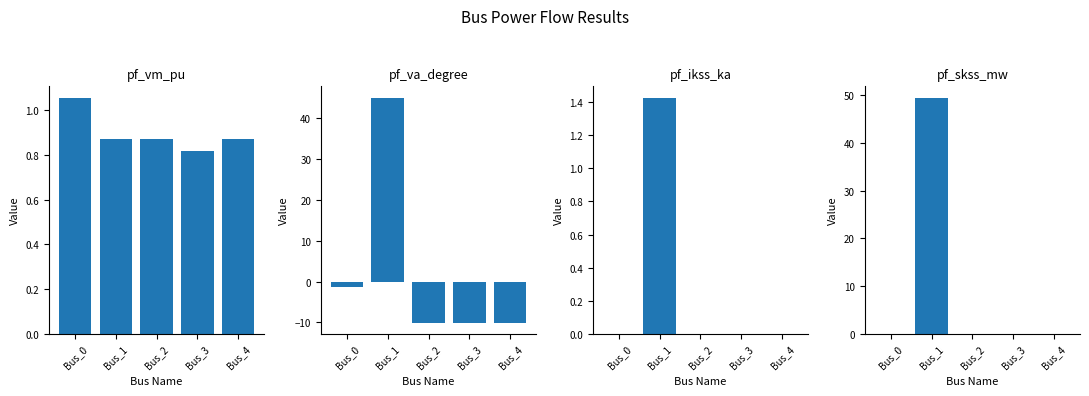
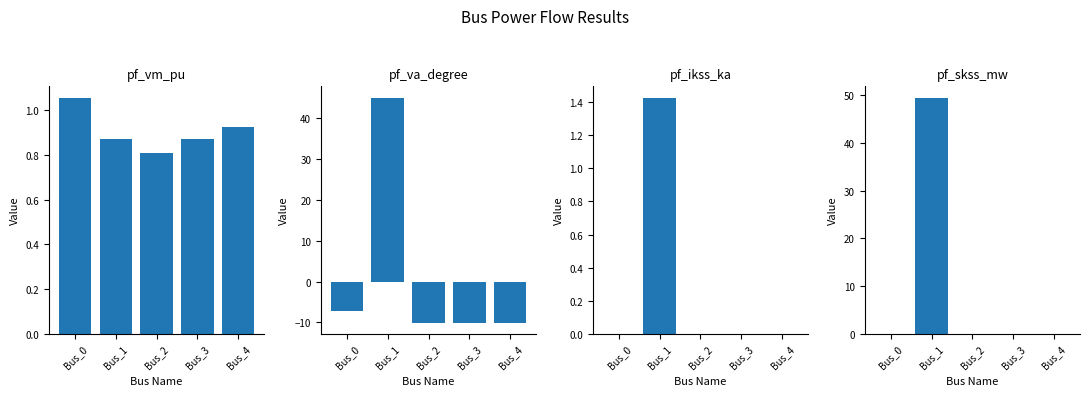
pf_vm_pu, Bus_2: 0.87 -> 0.81
pf_vm_pu, Bus_3: 0.82 -> 0.87
pf_vm_pu, Bus_4: 0.87 -> 0.92
pf_va_degree, Bus_0: -1 -> -7
